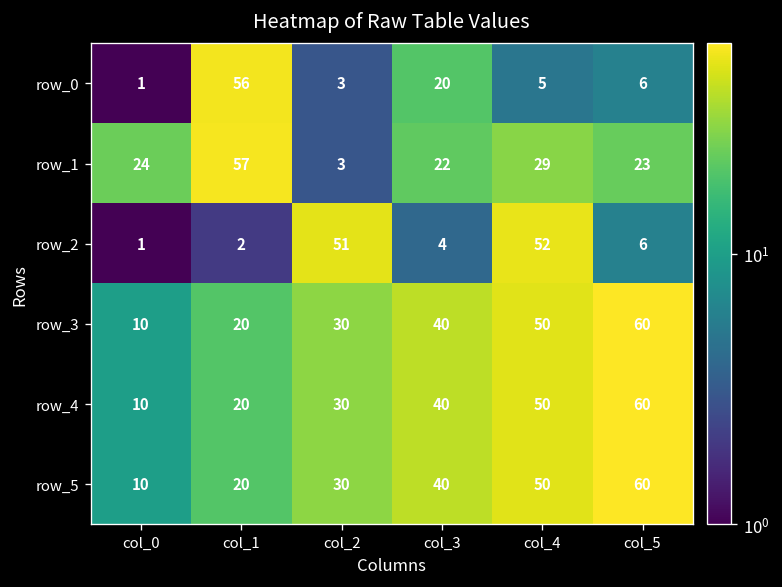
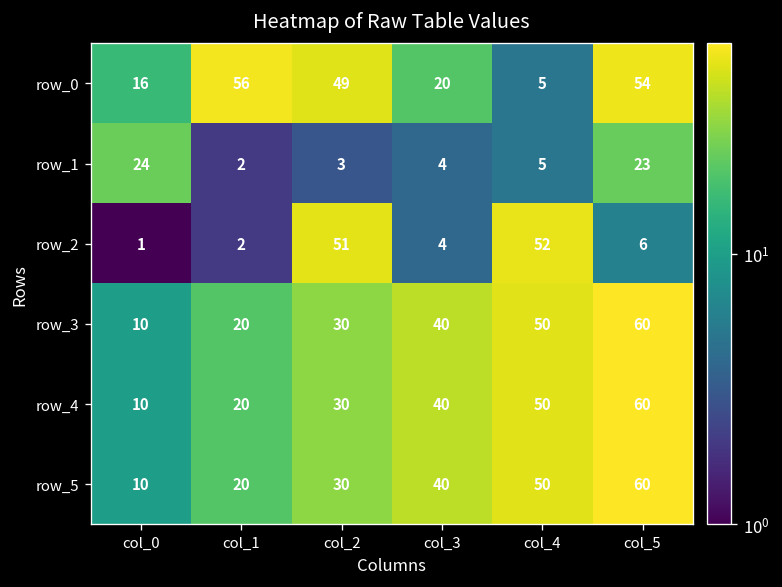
row_0, col_0: 1 -> 16
row_0, col_2: 3 -> 49
row_0, col_5: 6 -> 54
row_1, col_1: 57 -> 2
row_1, col_3: 22 -> 4
row_1, col_4: 29 -> 5
